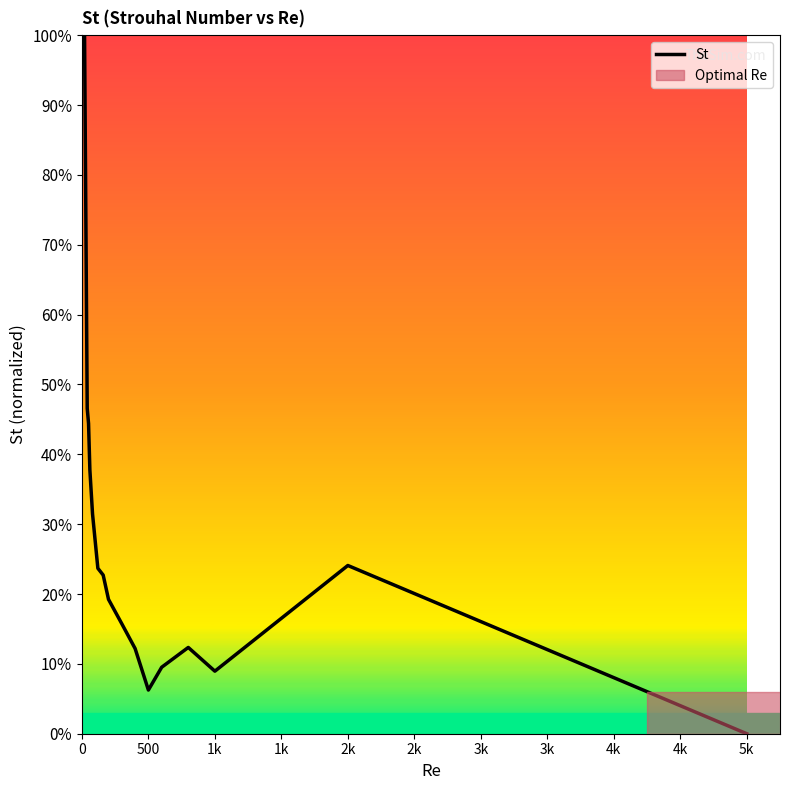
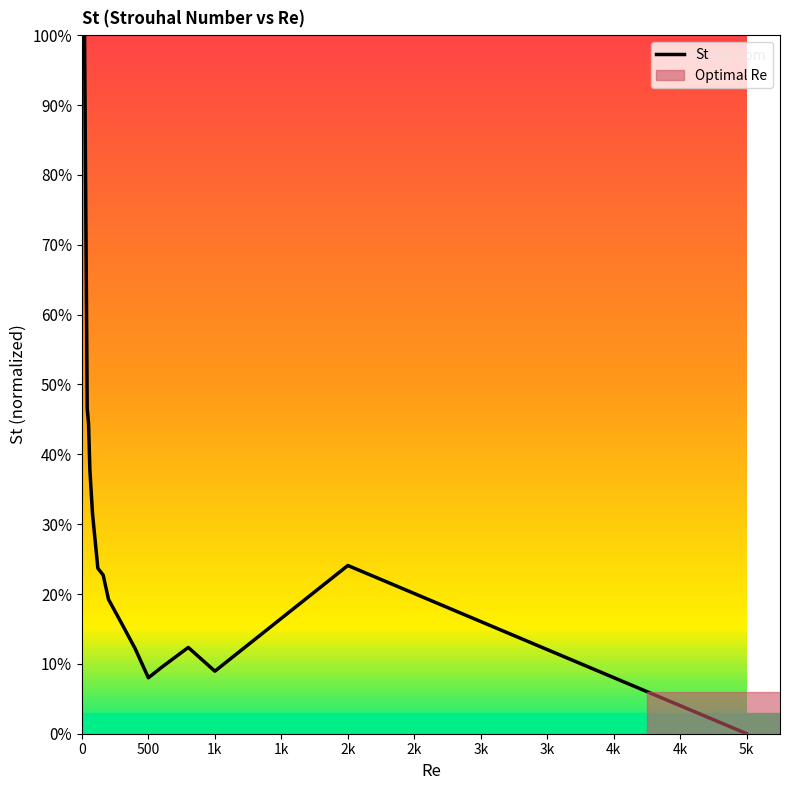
500: 6% -> 8%
